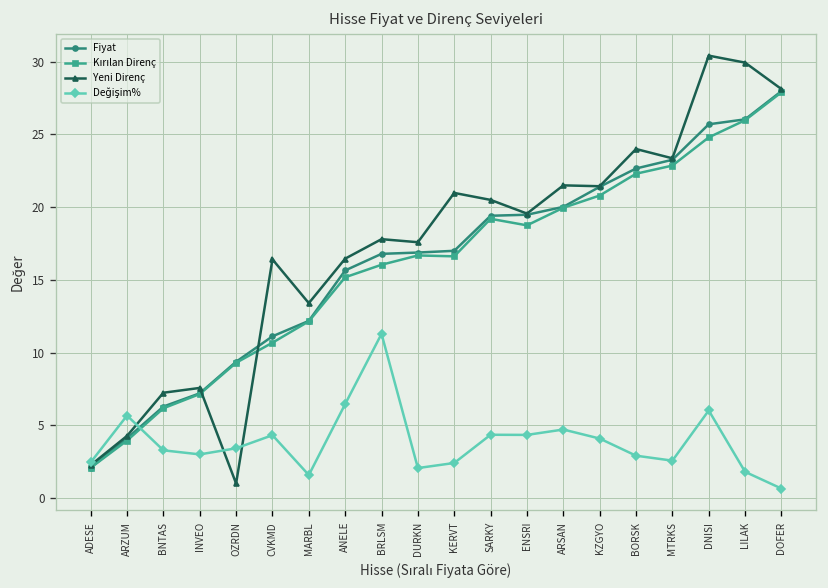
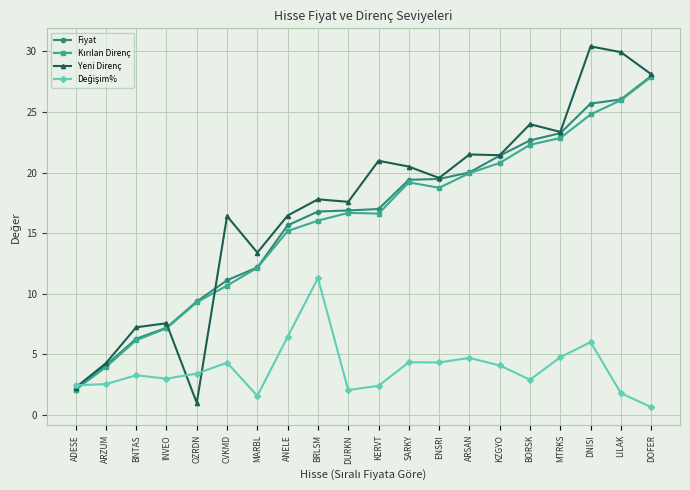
Değişim%, ARZUM: 5.7 -> 2.6
Değişim%, MTRKS: 2.6 -> 4.8
